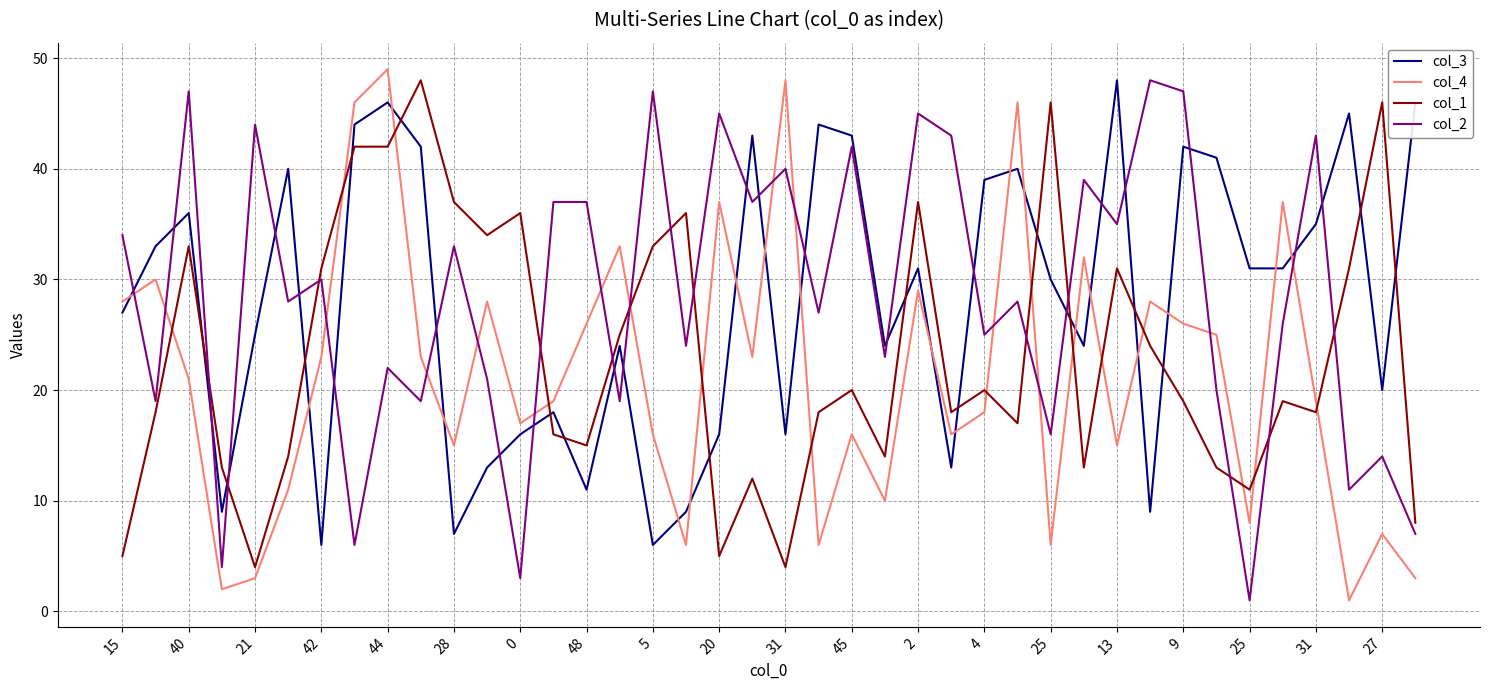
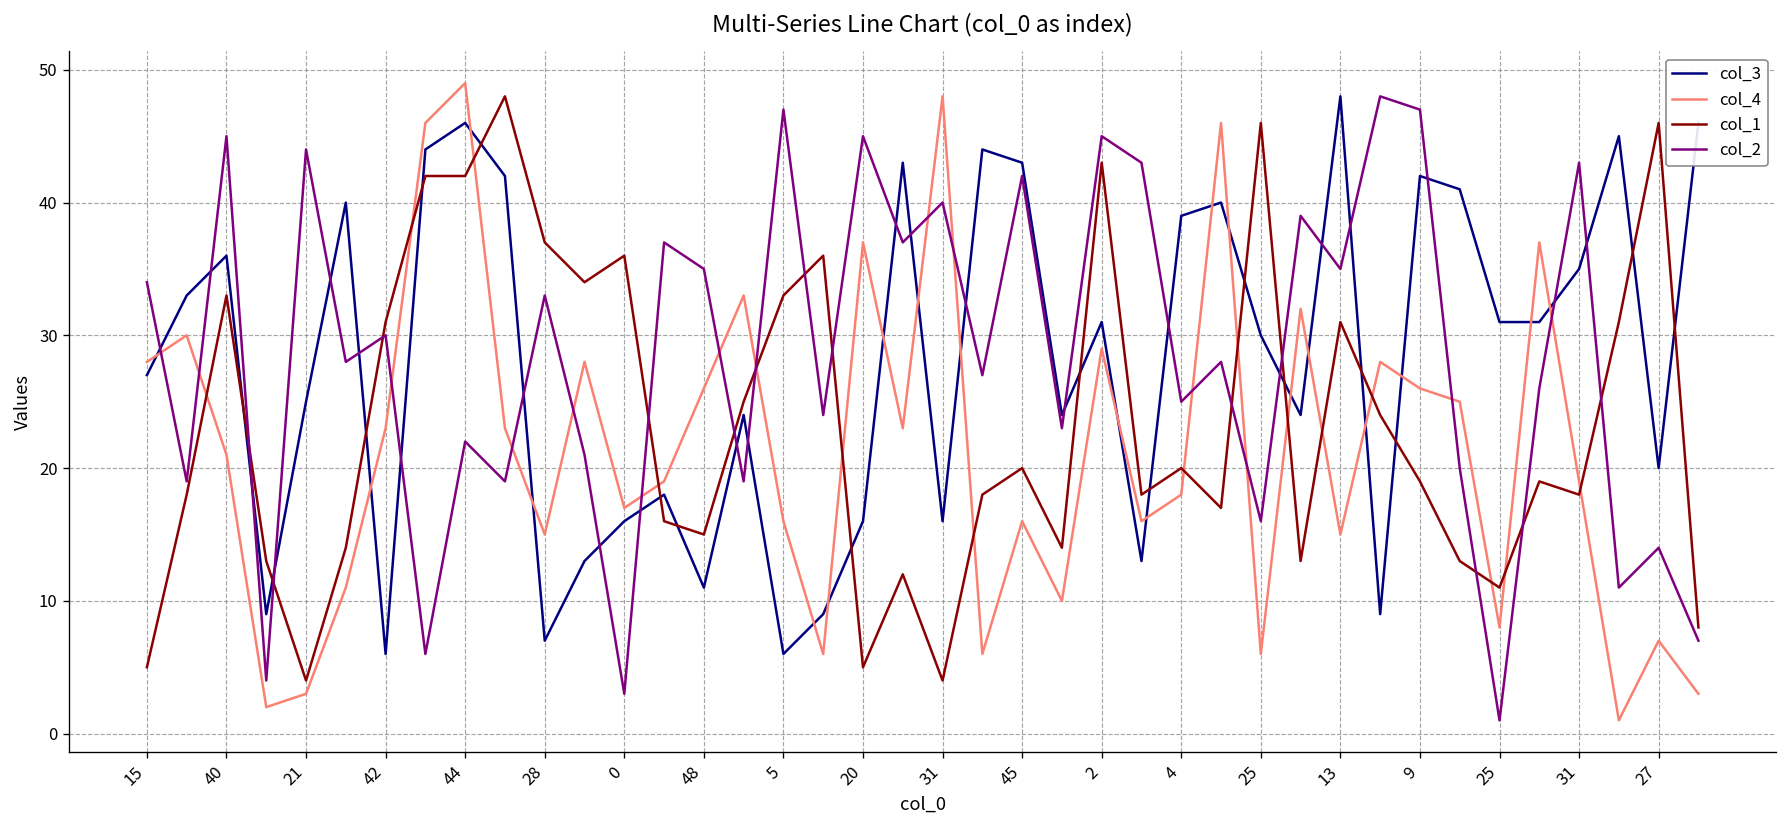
col_2, 40: 47 -> 45
col_2, 48: 37 -> 35
col_1, 2: 37 -> 43
